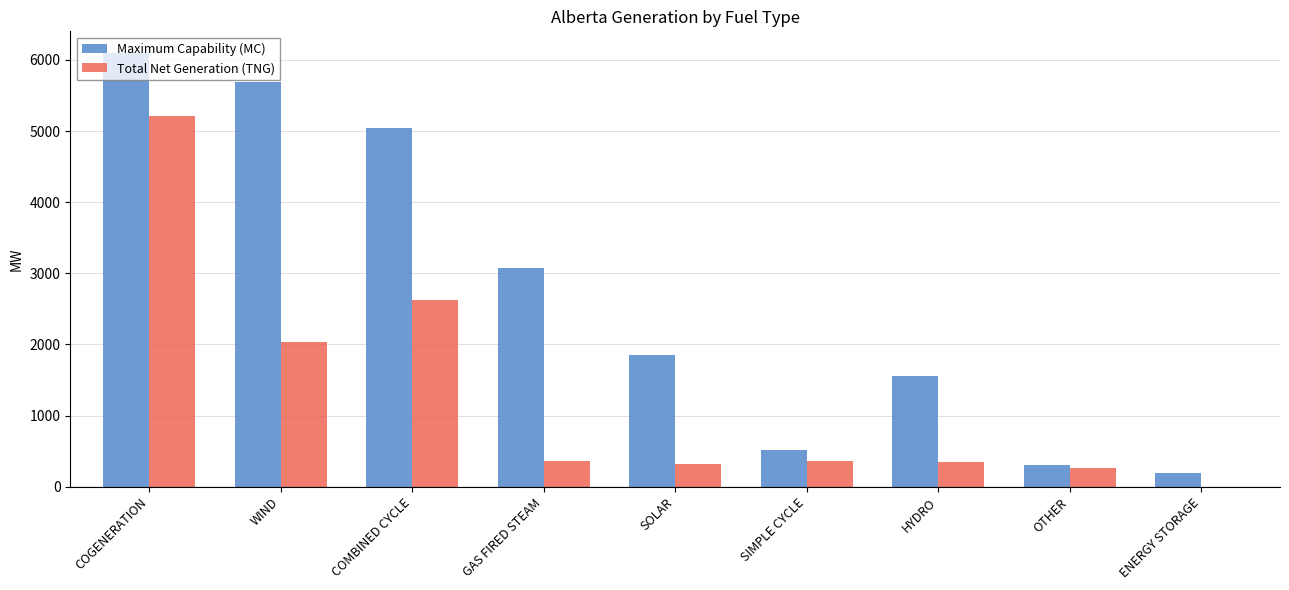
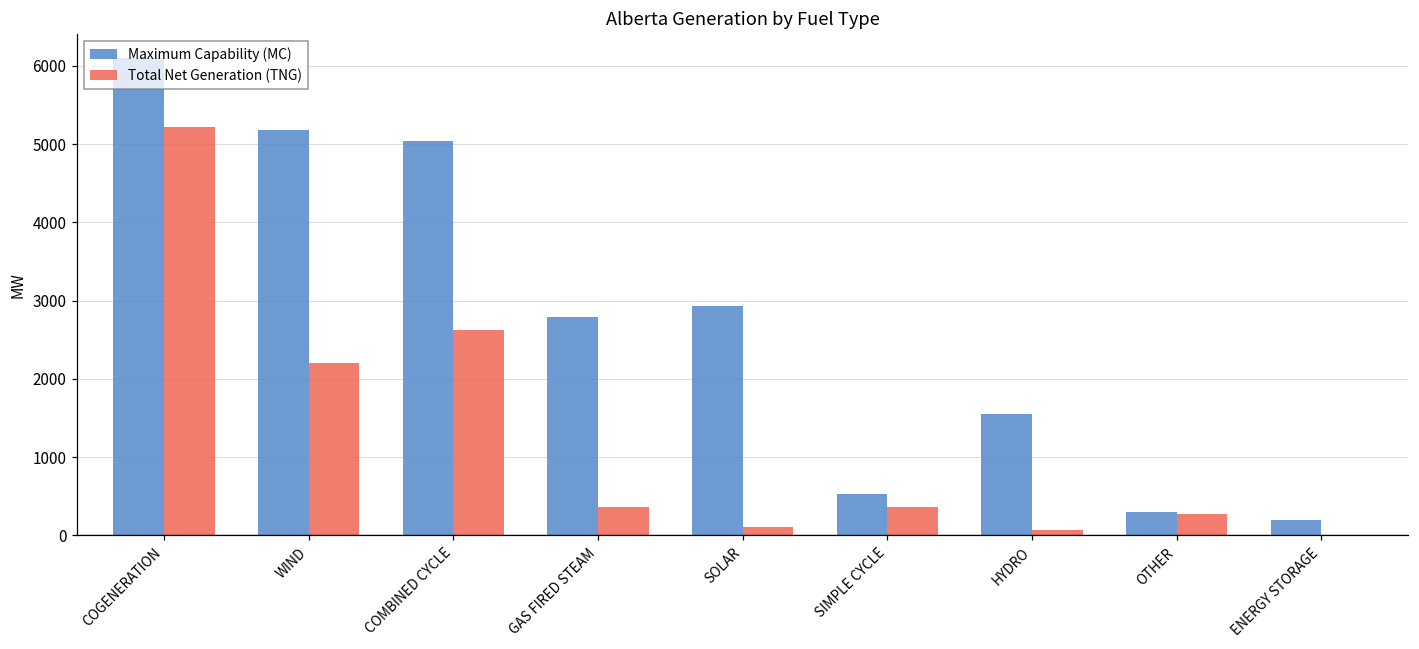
Maximum Capability (MC), WIND: 5700 -> 5200
Total Net Generation (TNG), WIND: 2000 -> 2200
Maximum Capability (MC), GAS FIRED STEAM: 3100 -> 2800
Maximum Capability (MC), SOLAR: 1900 -> 2900
Total Net Generation (TNG), SOLAR: 300 -> 100
Total Net Generation (TNG), HYDRO: 300 -> 100
